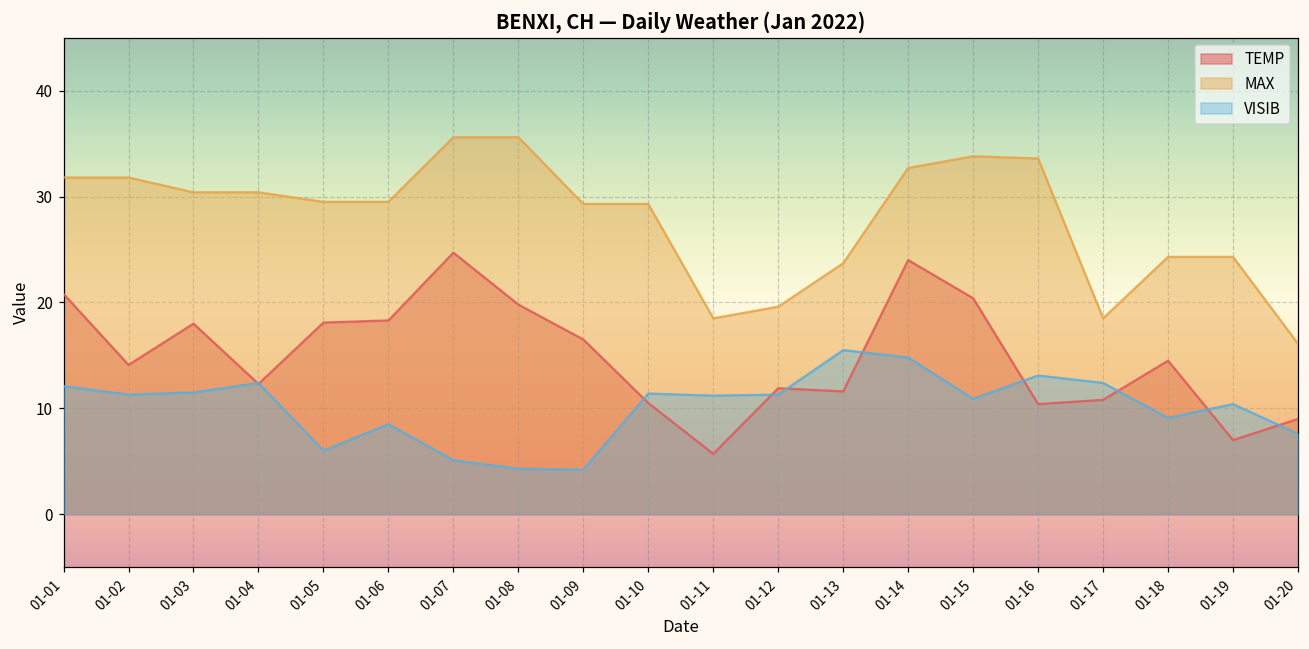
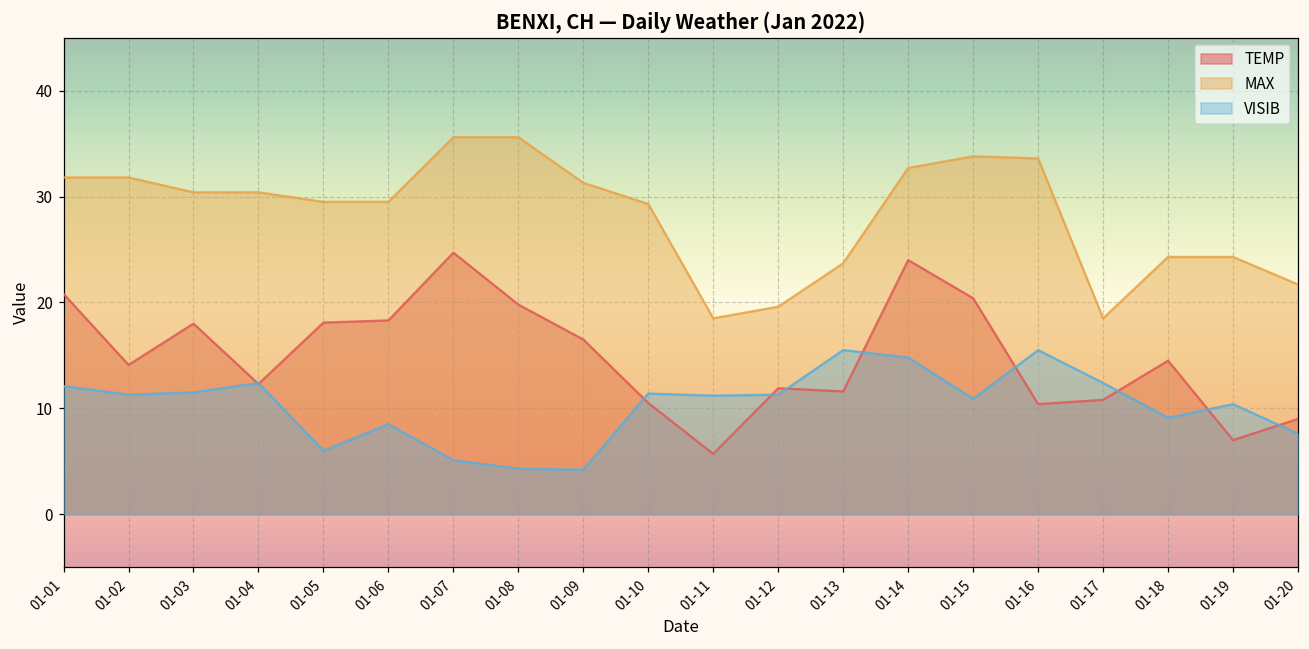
MAX, 01-09: 29 -> 31
VISIB, 01-16: 13 -> 16
MAX, 01-20: 16 -> 22
